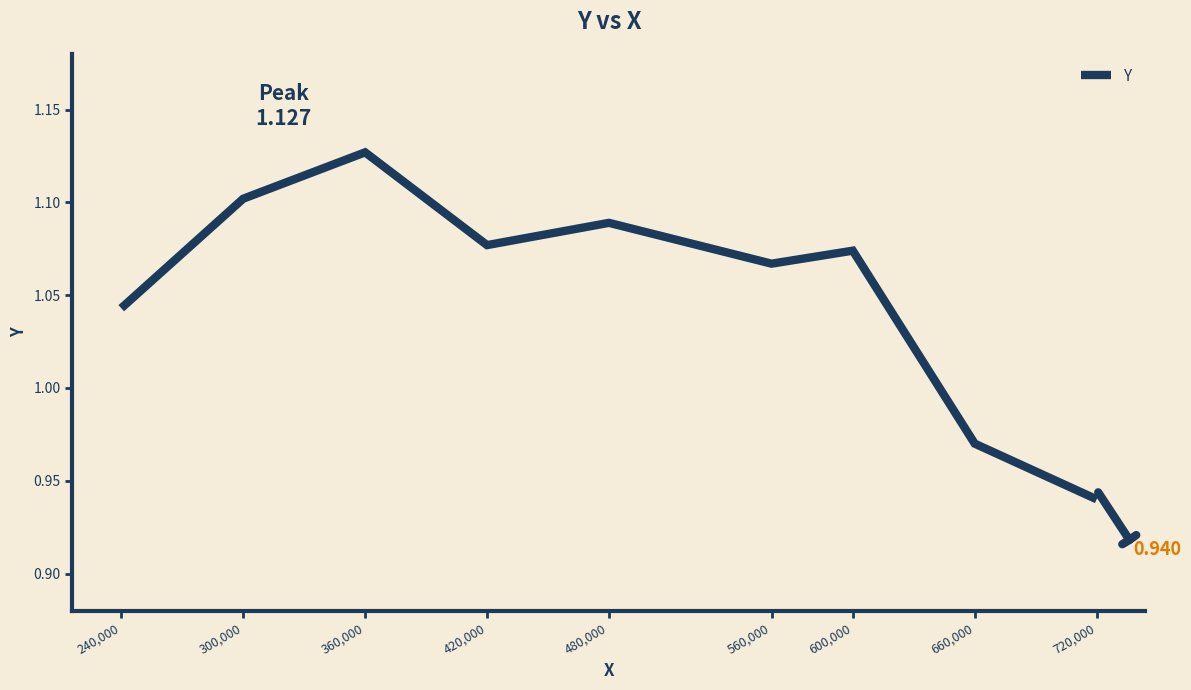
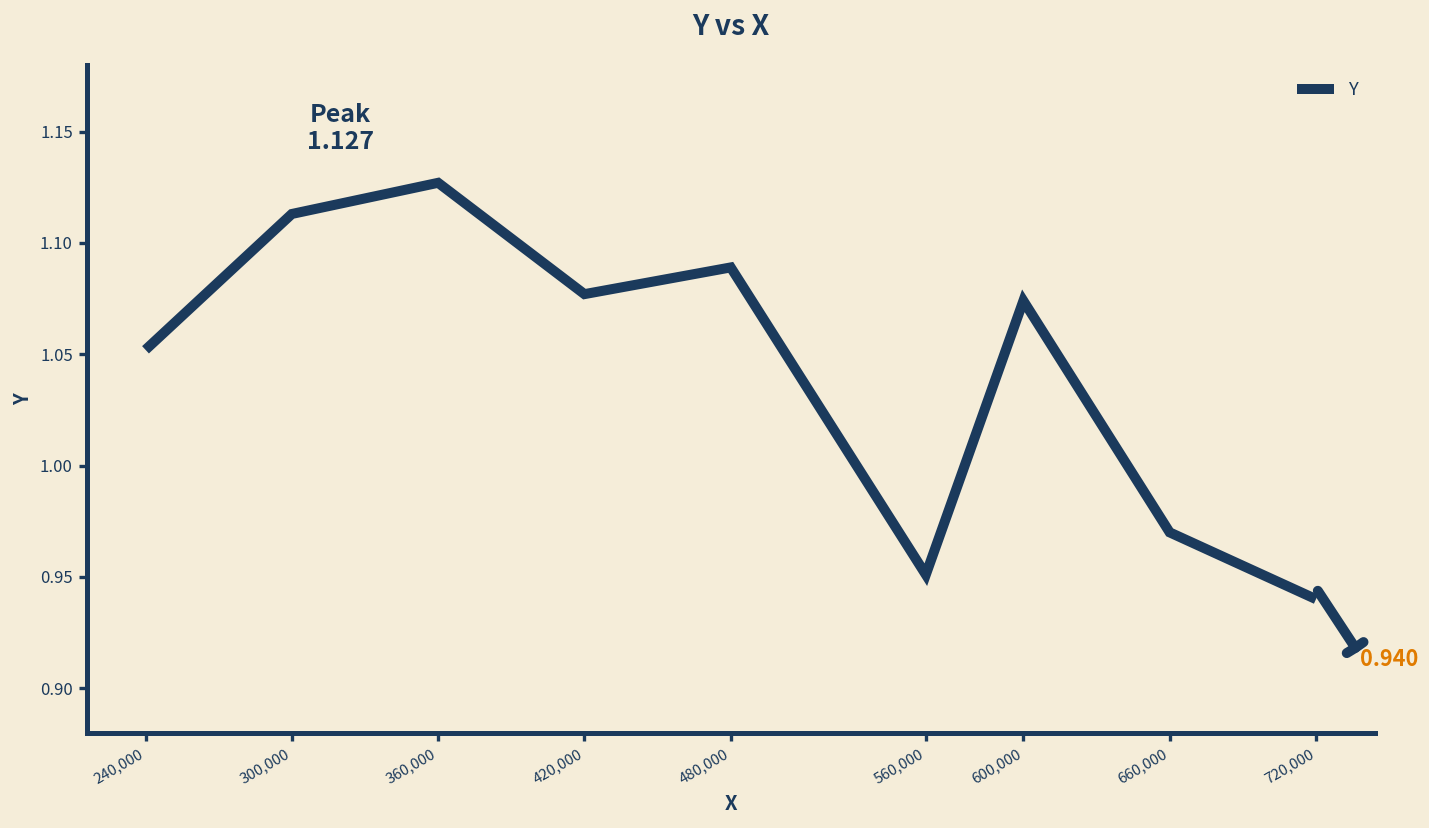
240,000: 1.043 -> 1.052
300,000: 1.102 -> 1.113
560,000: 1.067 -> 0.951
